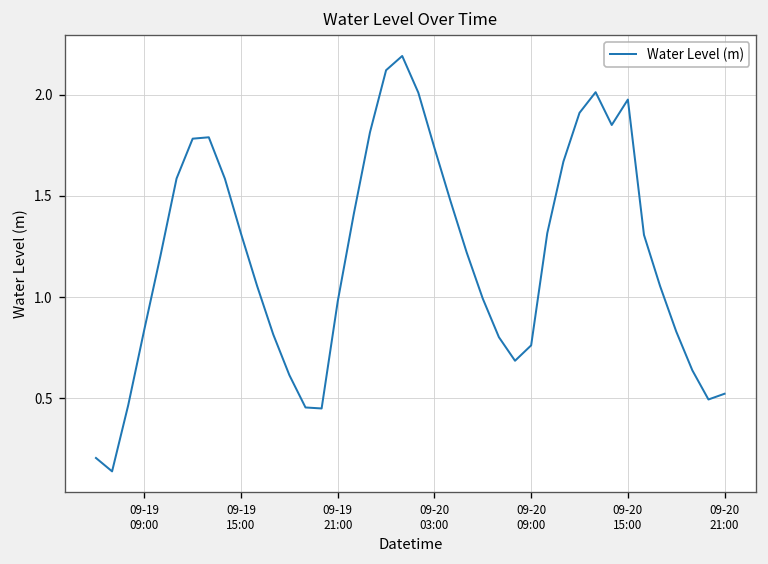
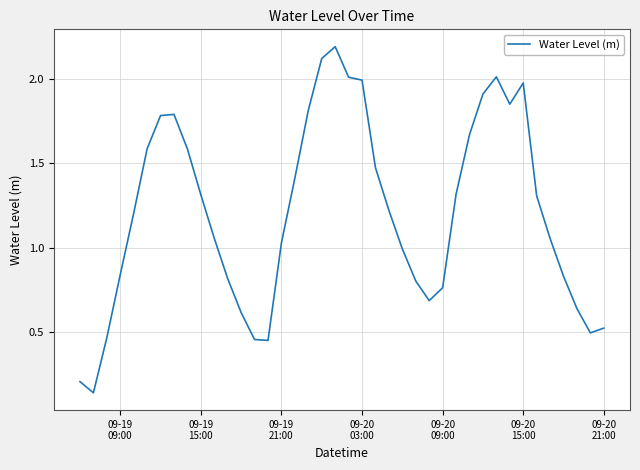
09-19 21:00: 0.98 -> 1.03
09-20 03:00: 1.74 -> 1.99
